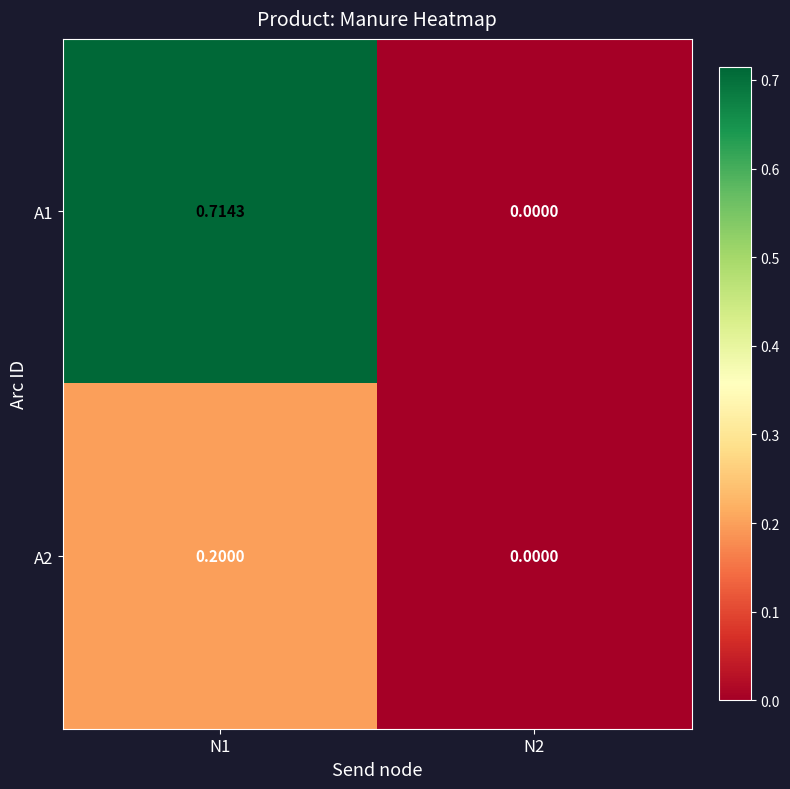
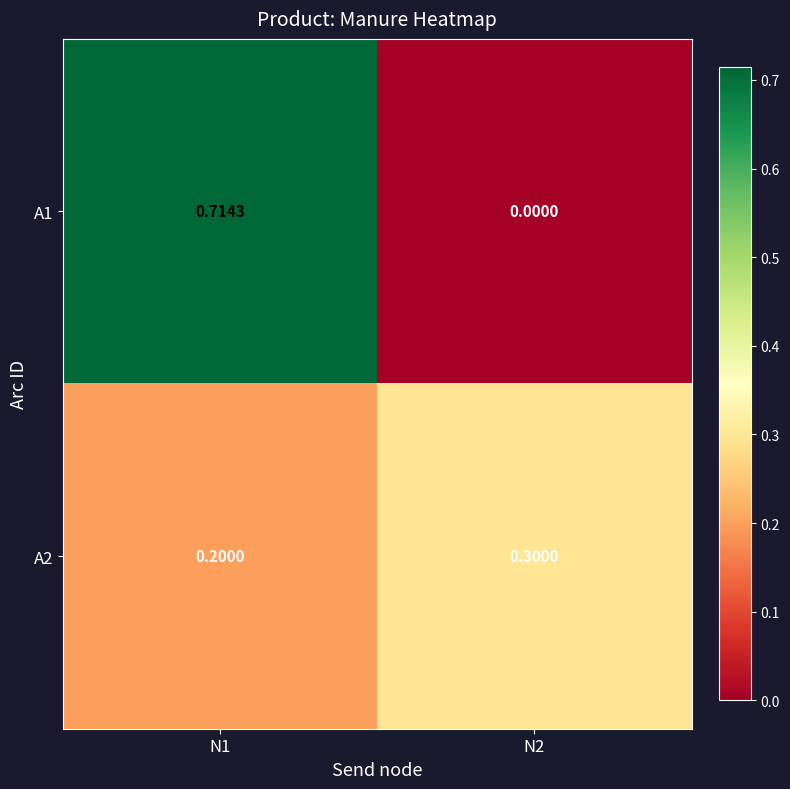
A2, N2: 0.0000 -> 0.3000
